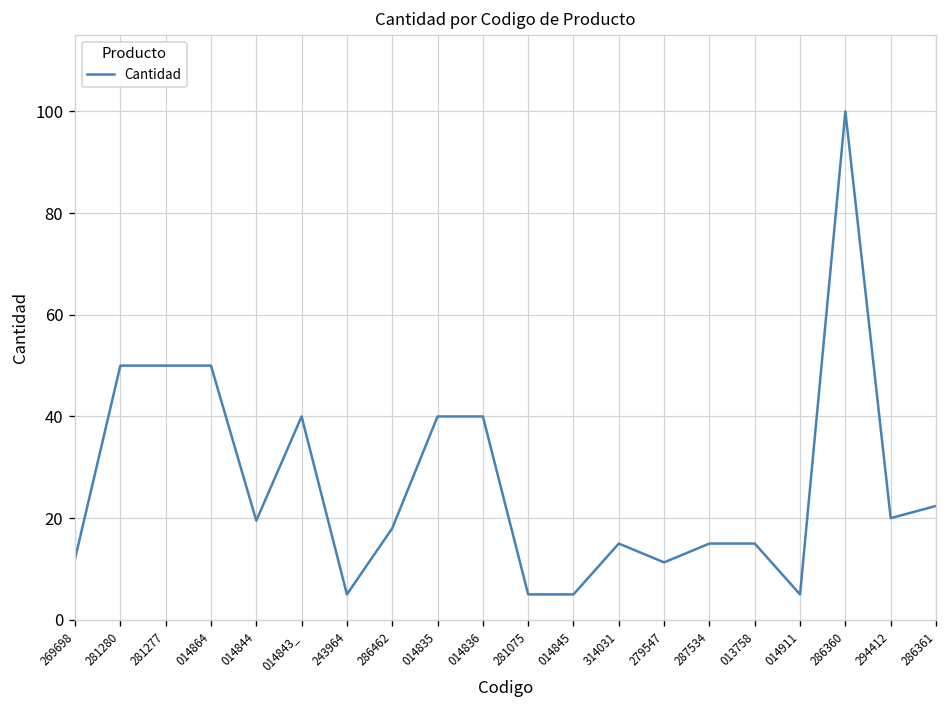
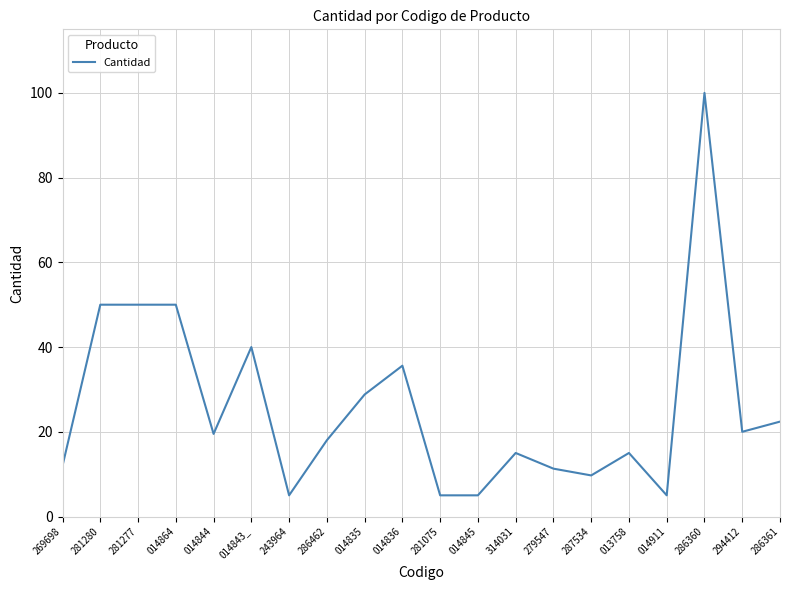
014835: 40 -> 29
014836: 40 -> 36
287534: 15 -> 10
